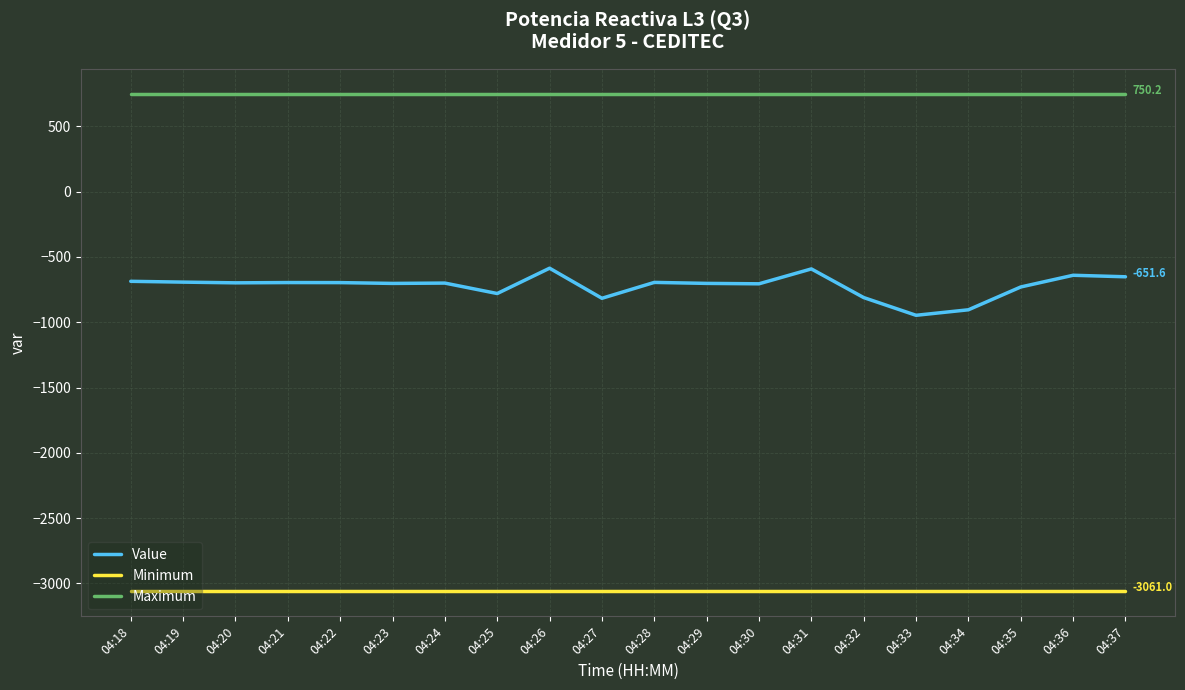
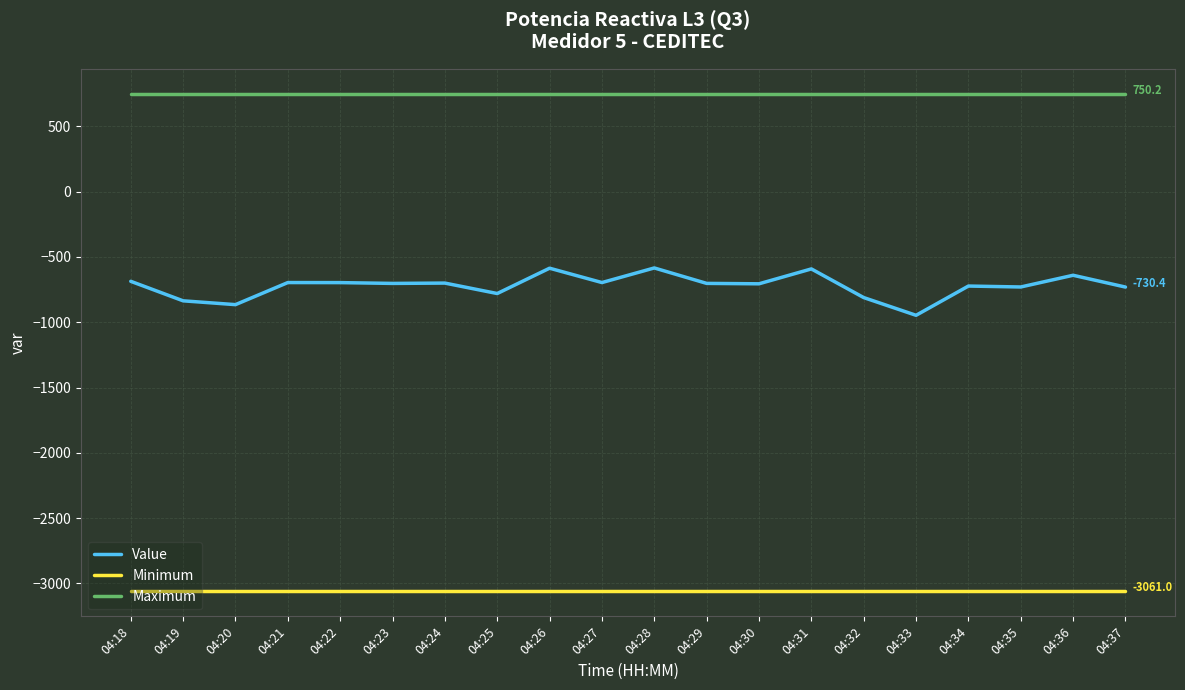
Value, 04:19: -690 -> -840
Value, 04:20: -700 -> -860
Value, 04:27: -820 -> -700
Value, 04:28: -690 -> -580
Value, 04:34: -900 -> -720
Value, 04:37: -651.6 -> -730.4
